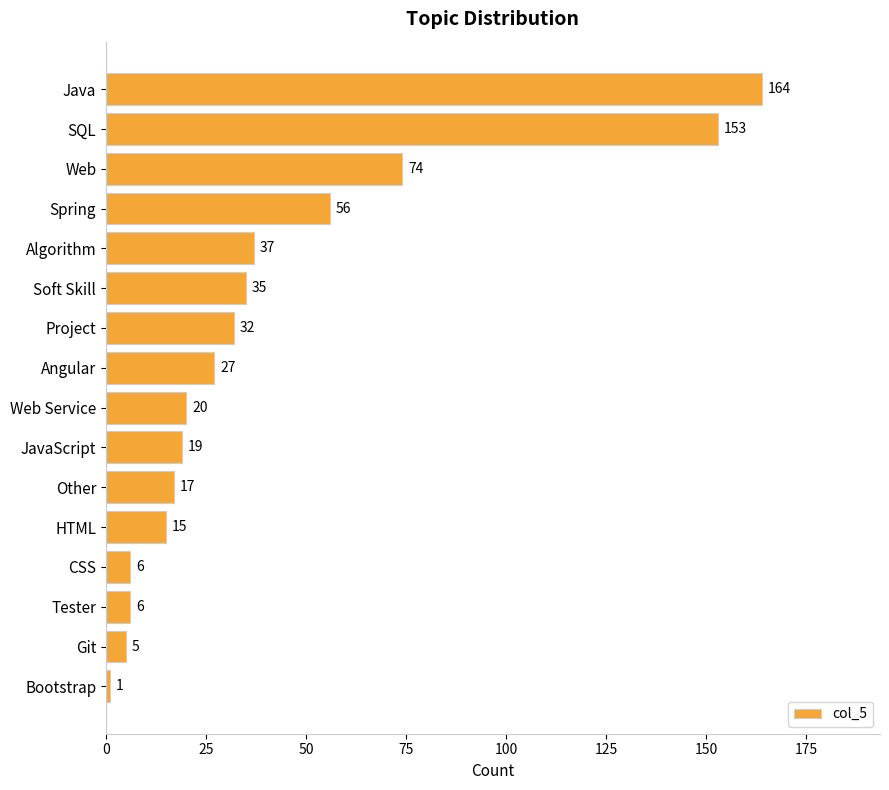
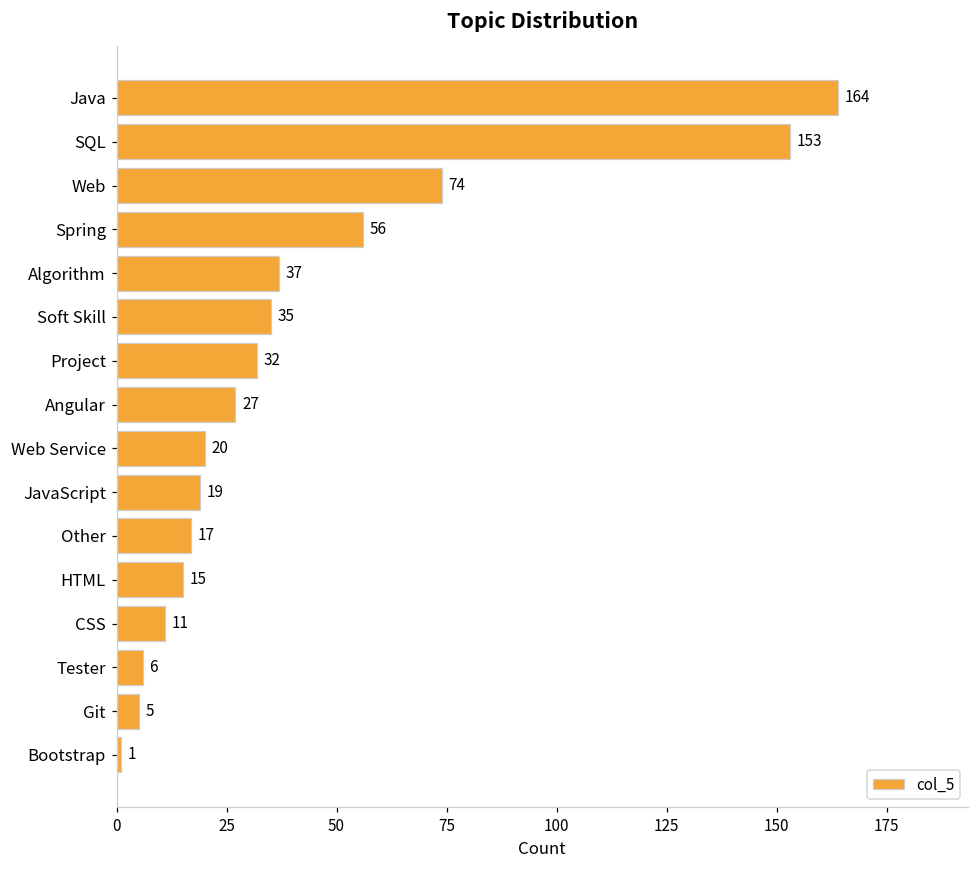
CSS: 6 -> 11
